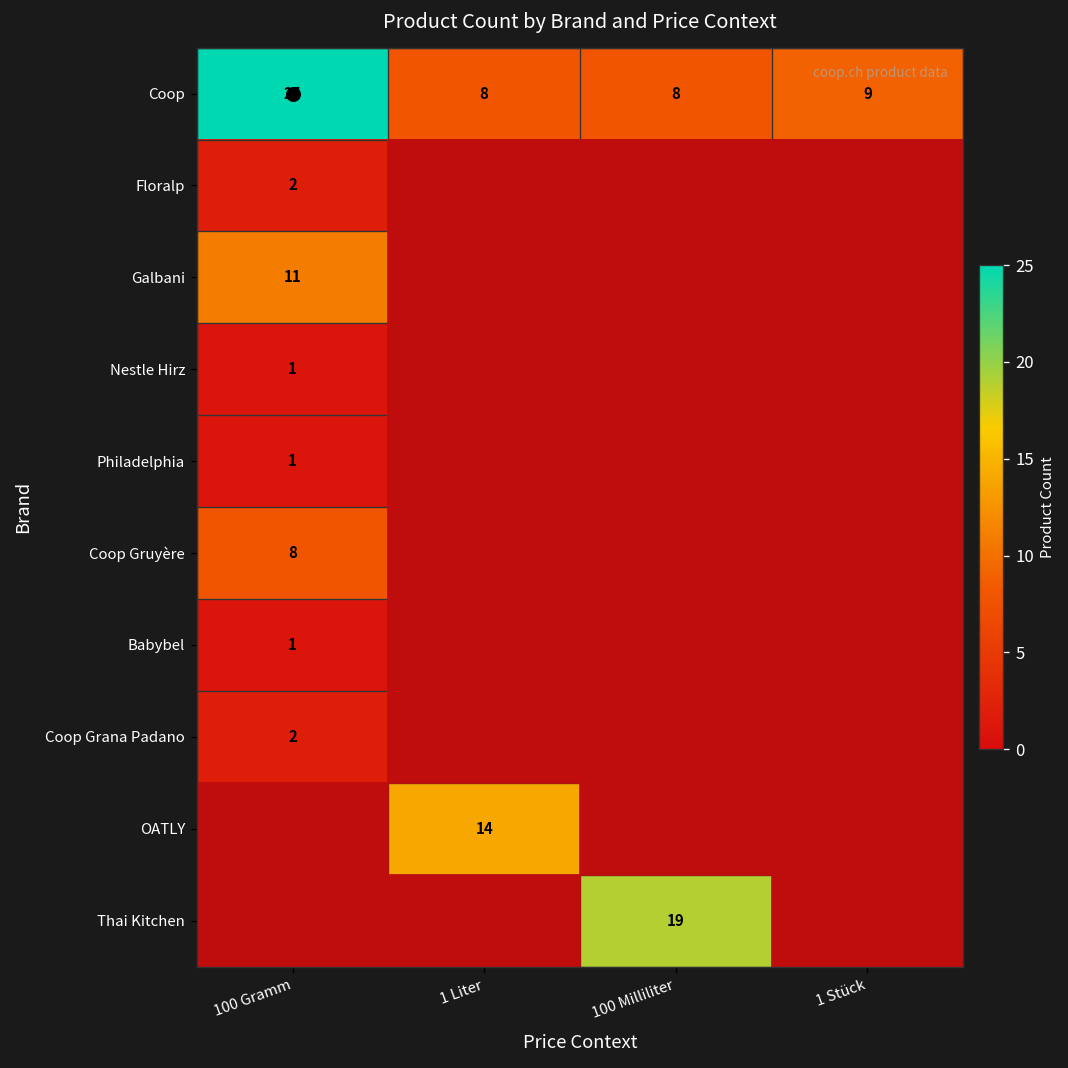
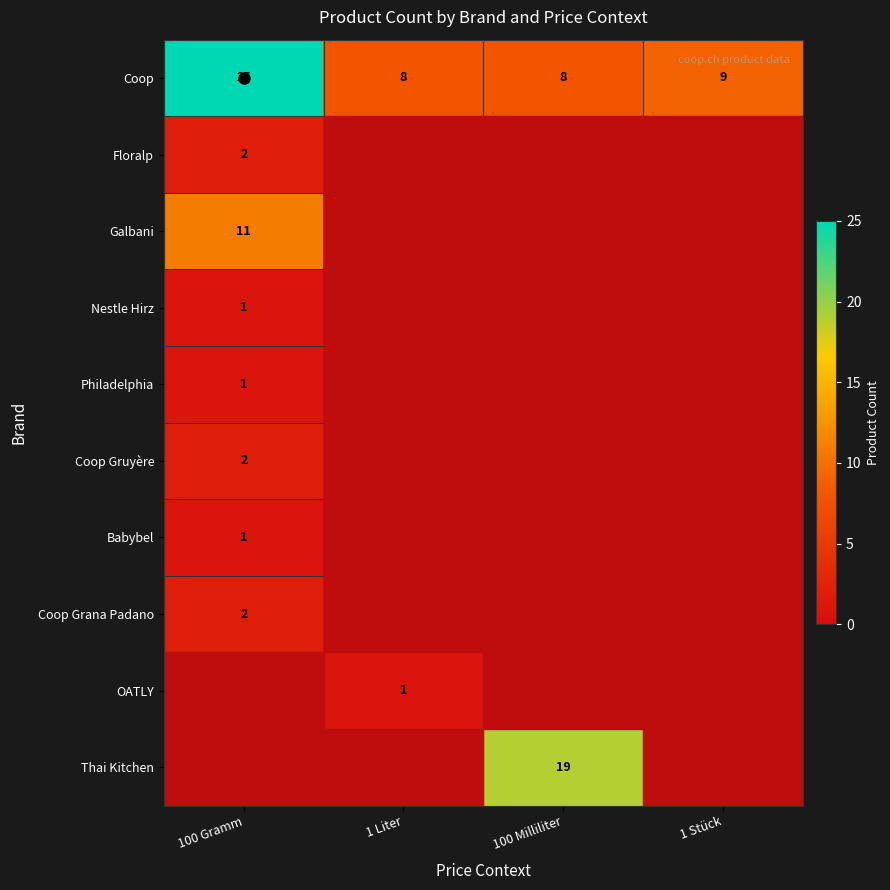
Coop Gruyère, 100 Gramm: 8 -> 2
OATLY, 1 Liter: 14 -> 1
